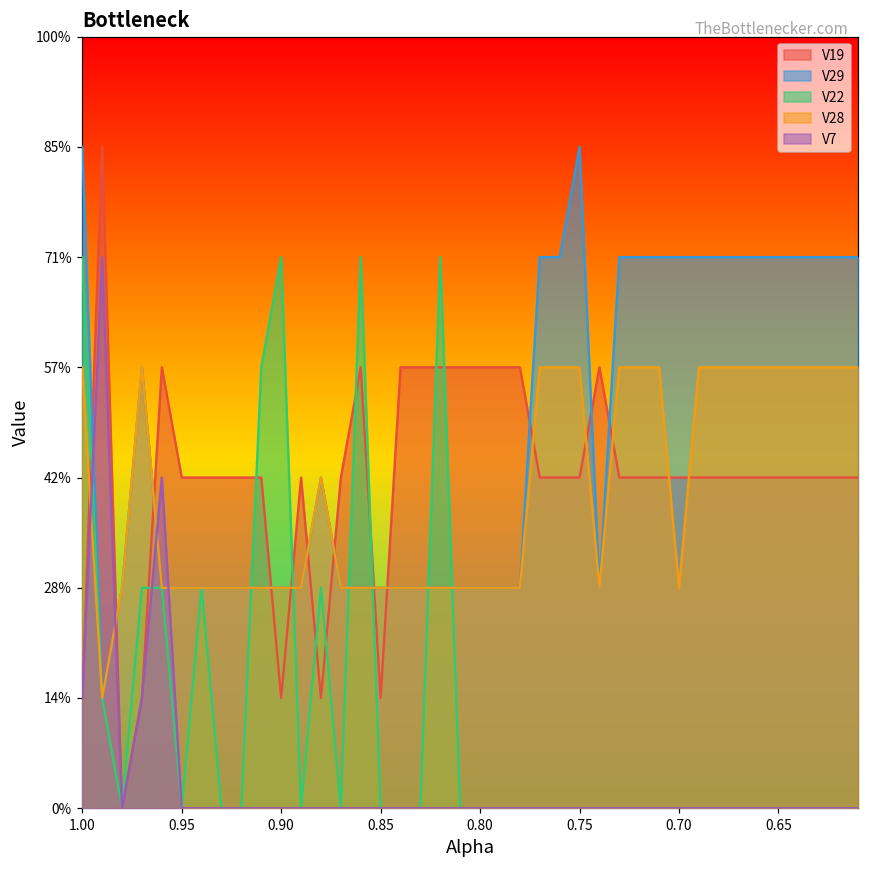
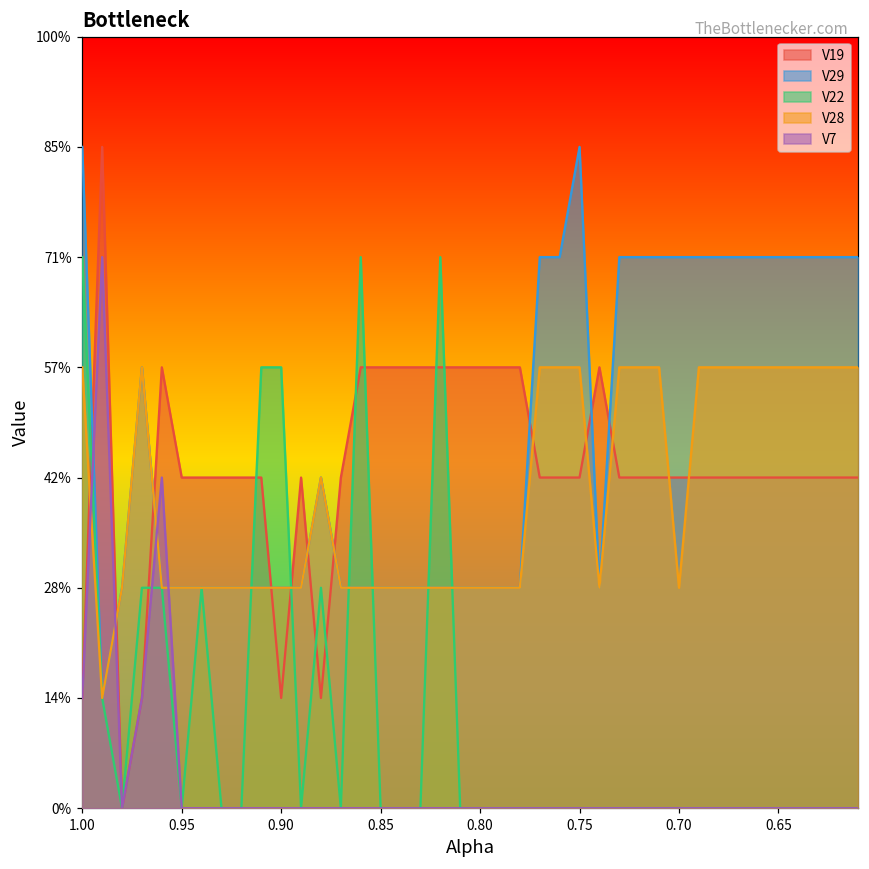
V22, 0.90: 71% -> 57%
V19, 0.85: 14% -> 57%
